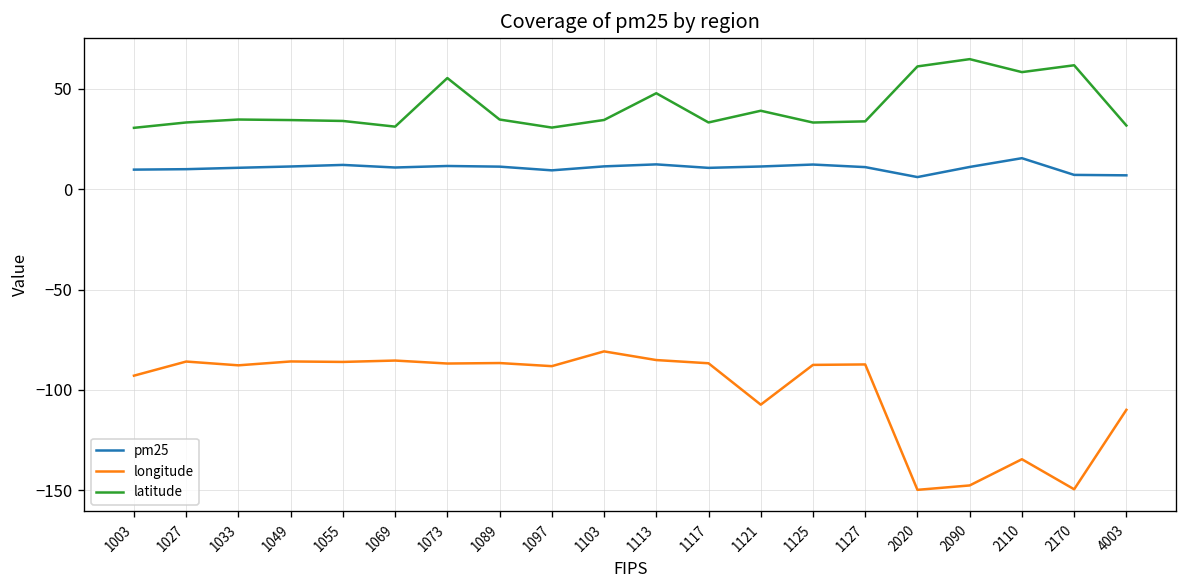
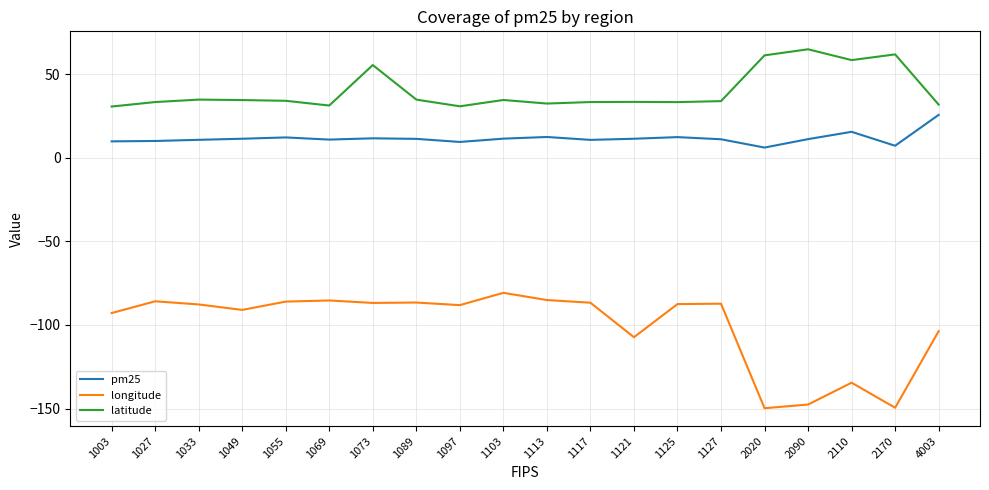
longitude, 1049: -86 -> -91
latitude, 1113: 48 -> 32
latitude, 1121: 39 -> 33
pm25, 4003: 7 -> 26
longitude, 4003: -110 -> -104
